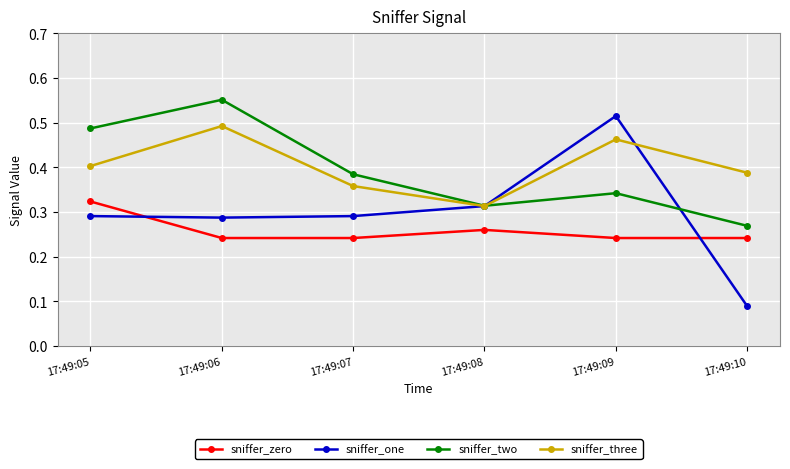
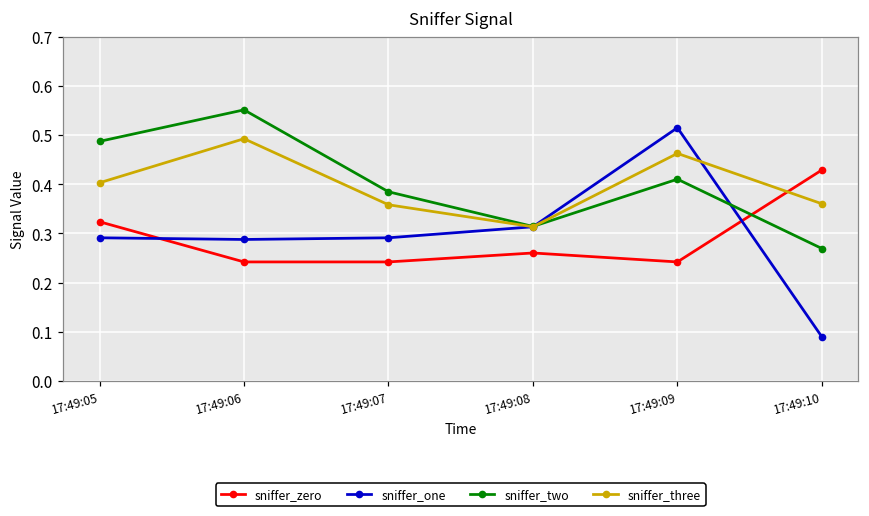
sniffer_two, 17:49:09: 0.34 -> 0.41
sniffer_zero, 17:49:10: 0.24 -> 0.43
sniffer_three, 17:49:10: 0.39 -> 0.36
